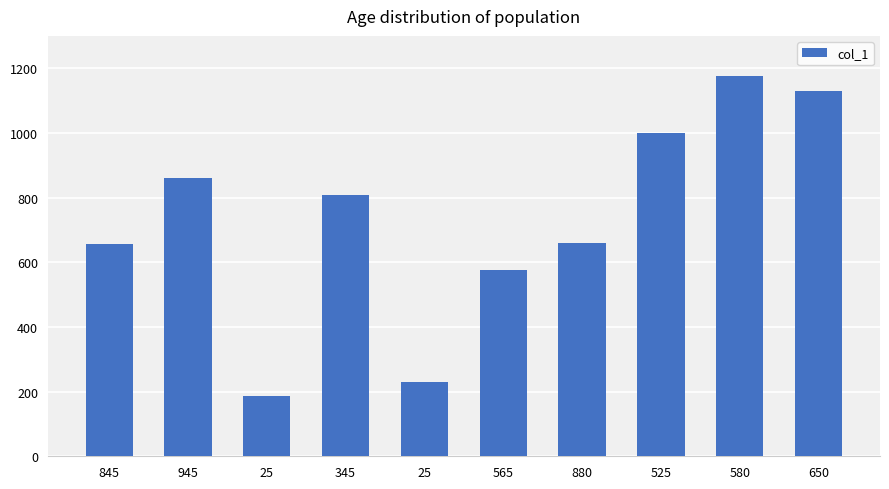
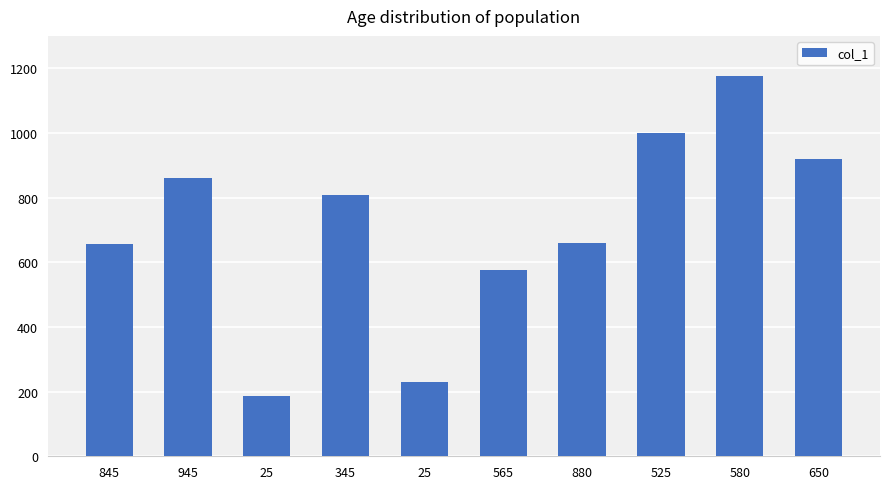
650: 1130 -> 920
